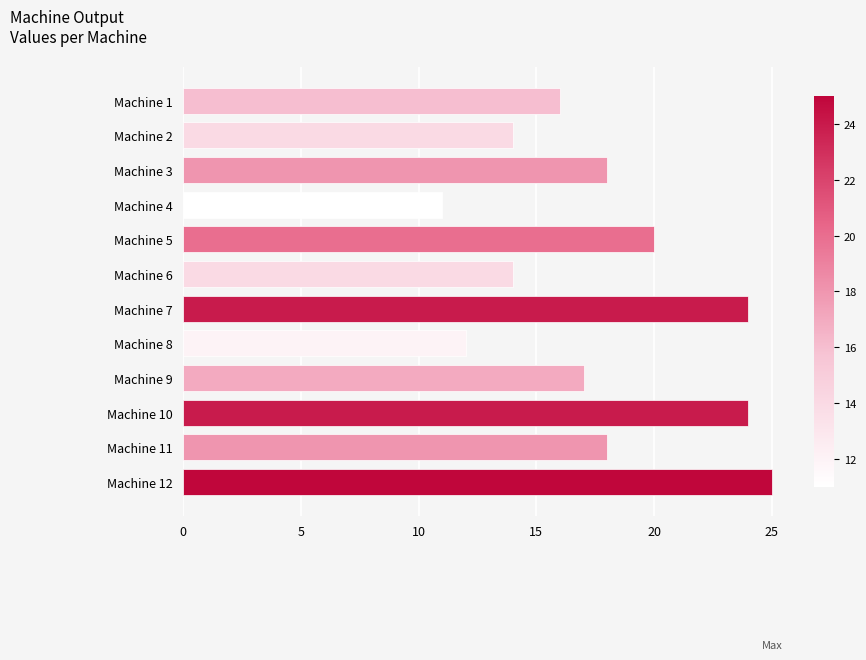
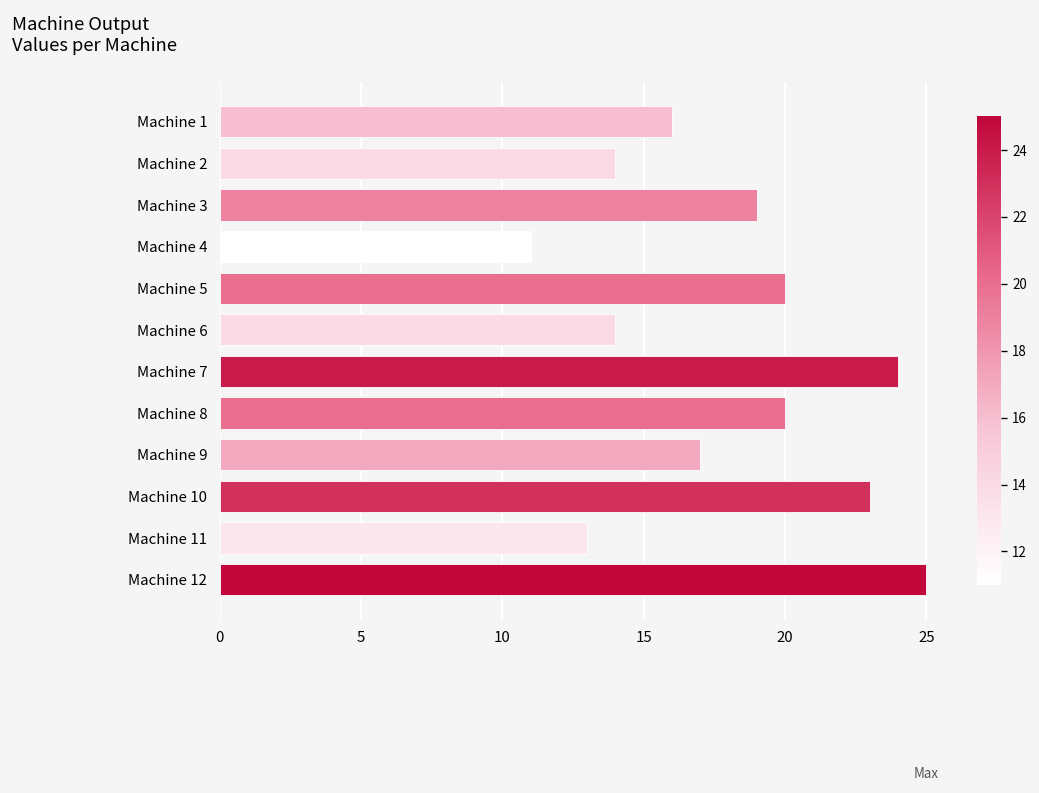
Machine 3: 18 -> 19
Machine 8: 12 -> 20
Machine 10: 24 -> 23
Machine 11: 18 -> 13
